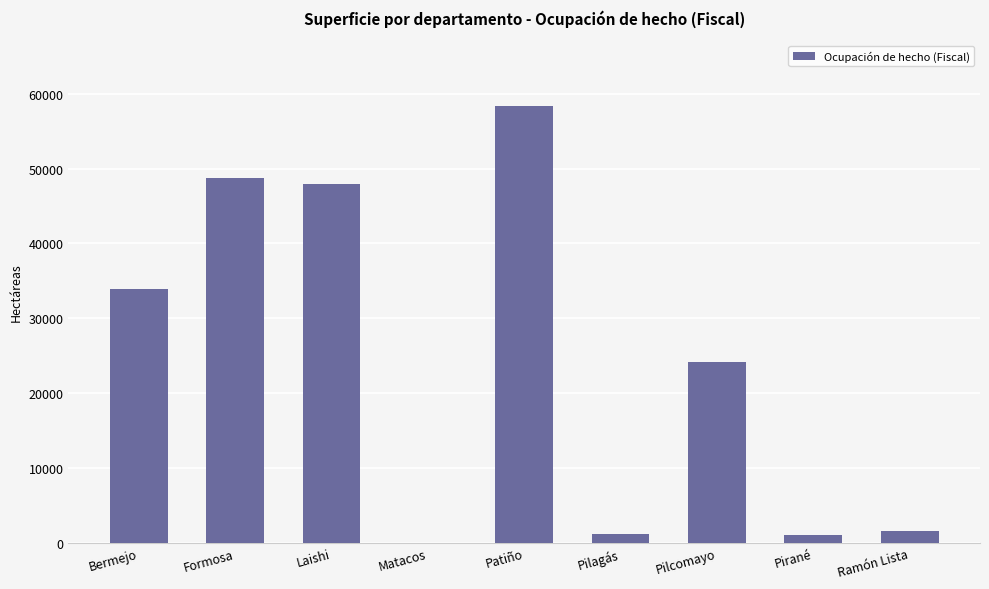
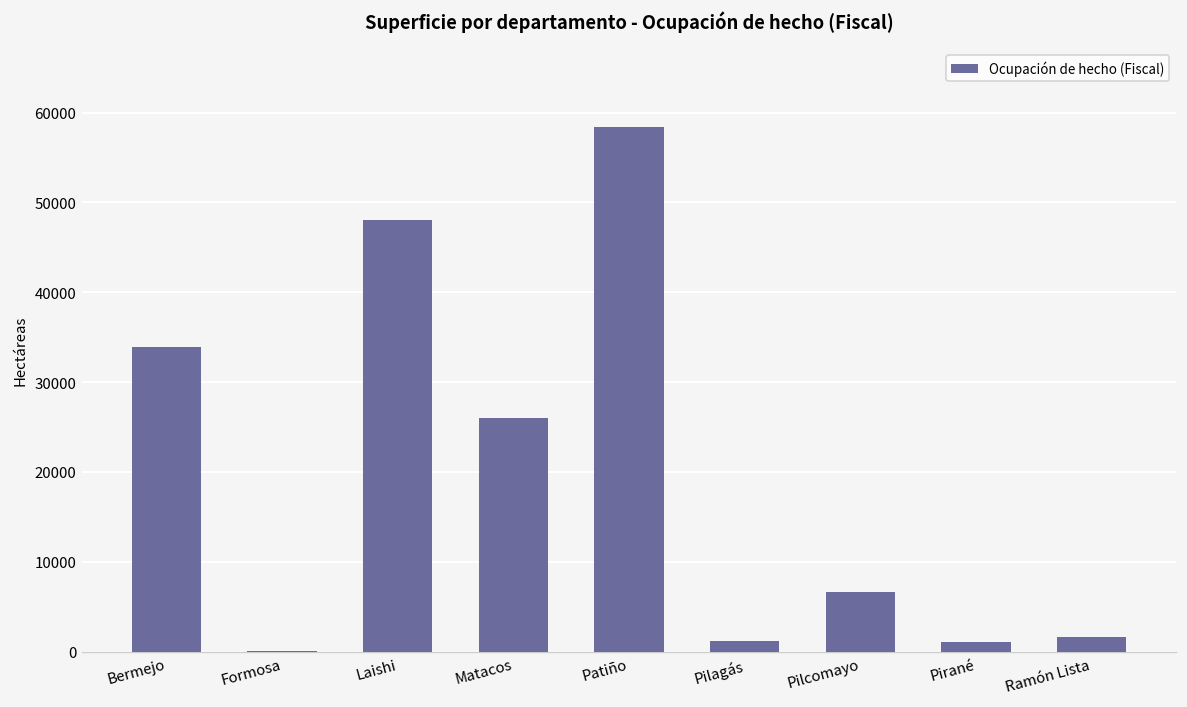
Formosa: 49000 -> 0
Matacos: 0 -> 26000
Pilcomayo: 24000 -> 7000
